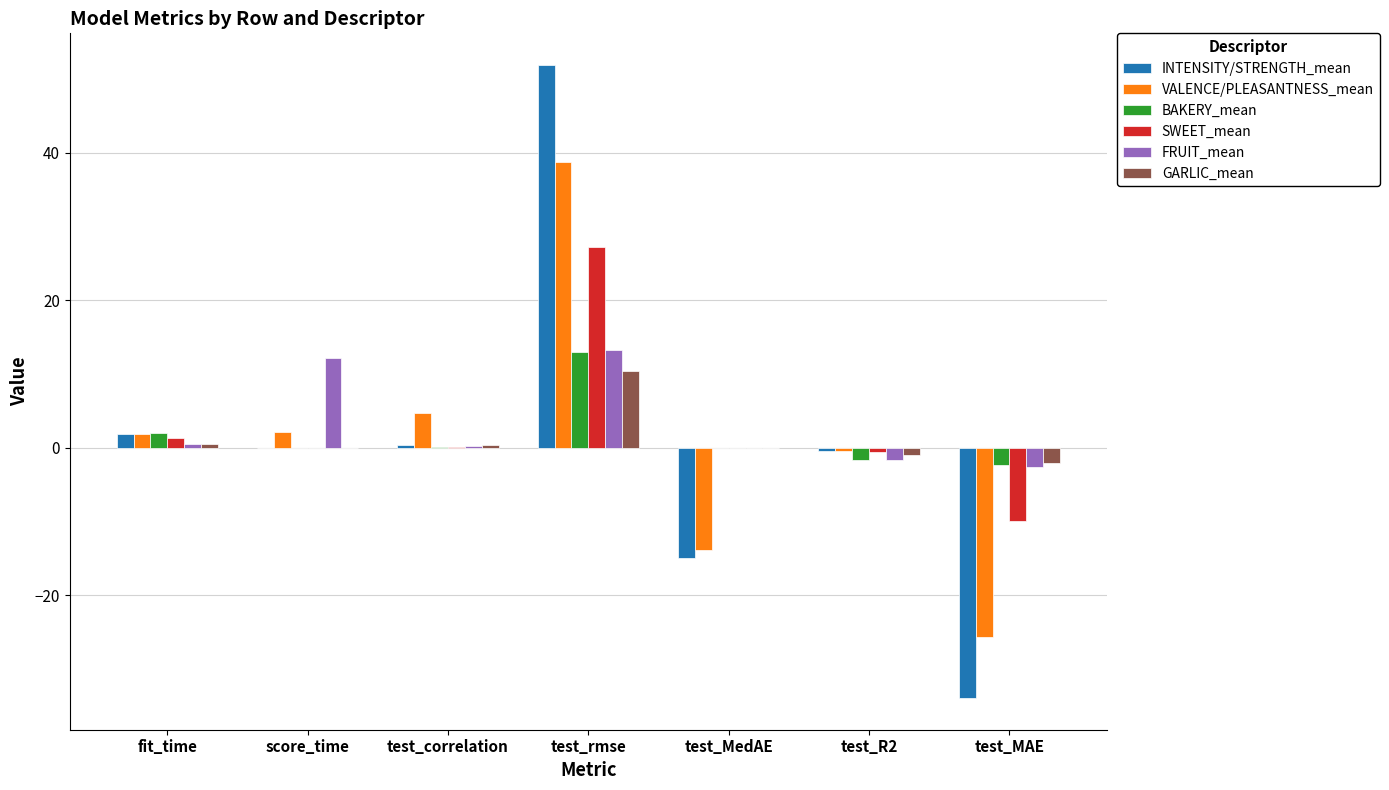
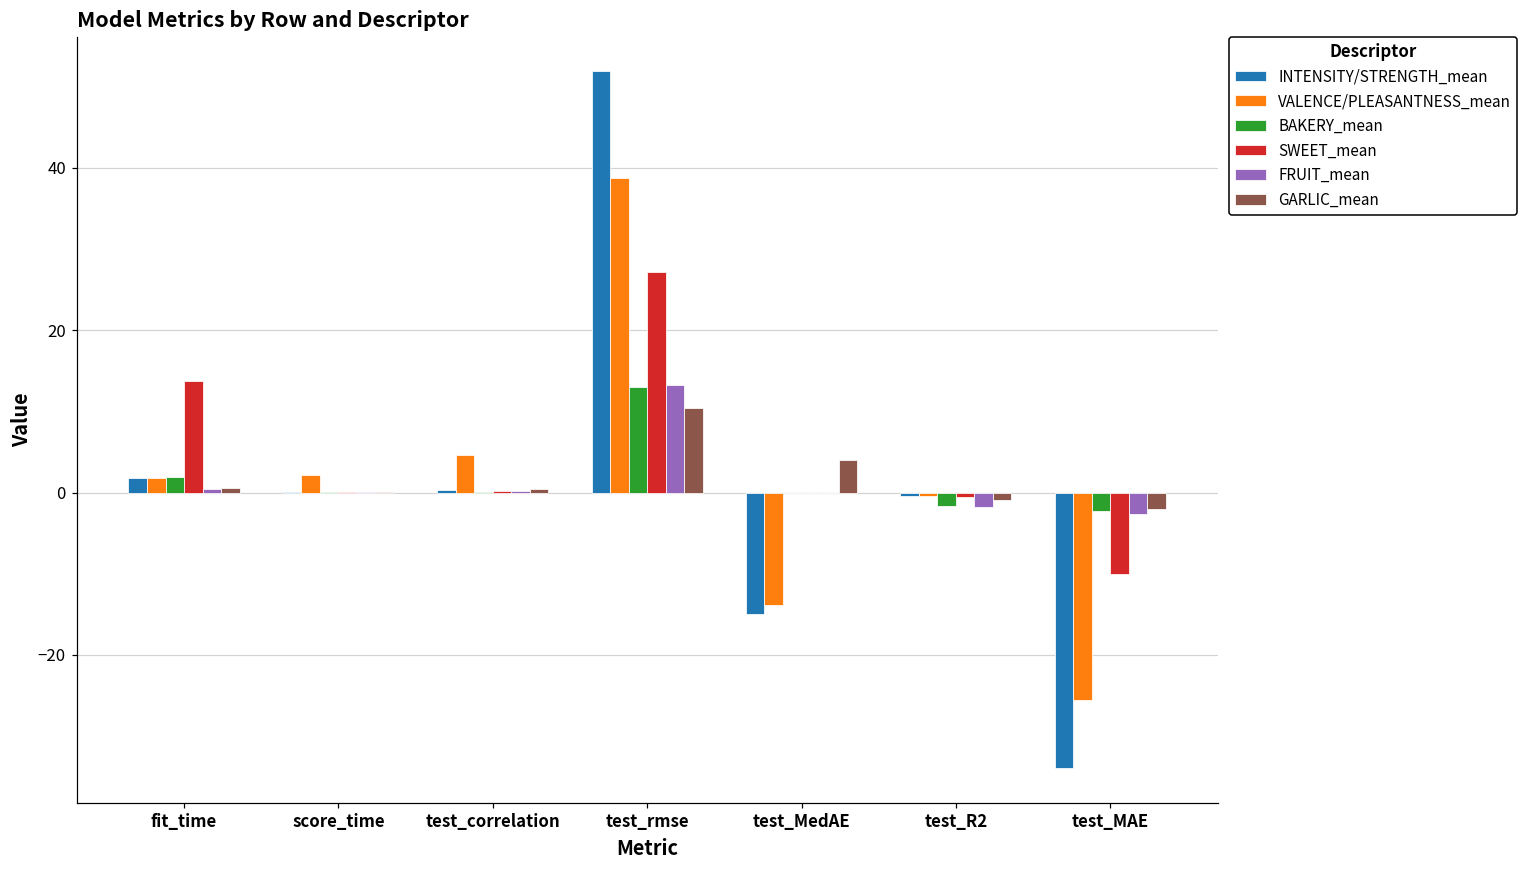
SWEET_mean, fit_time: 1 -> 14
FRUIT_mean, score_time: 12 -> 0
GARLIC_mean, test_MedAE: 0 -> 4
